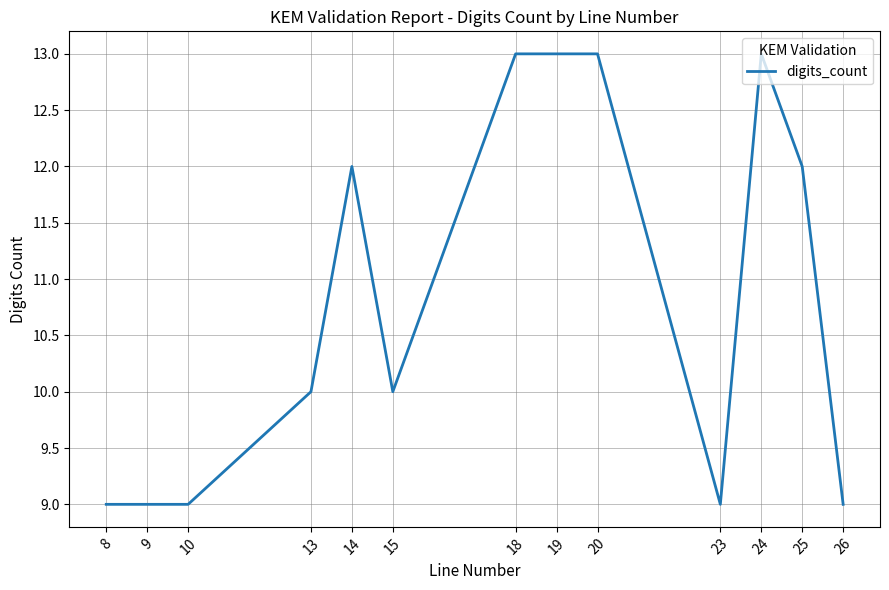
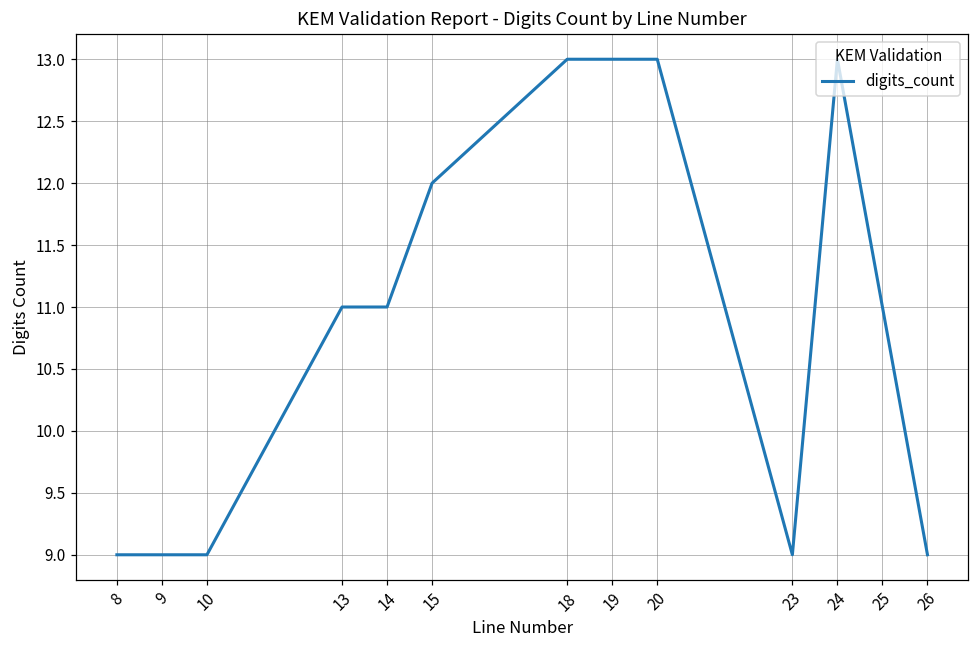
13: 10 -> 11
14: 12 -> 11
15: 10 -> 12
25: 12 -> 11
